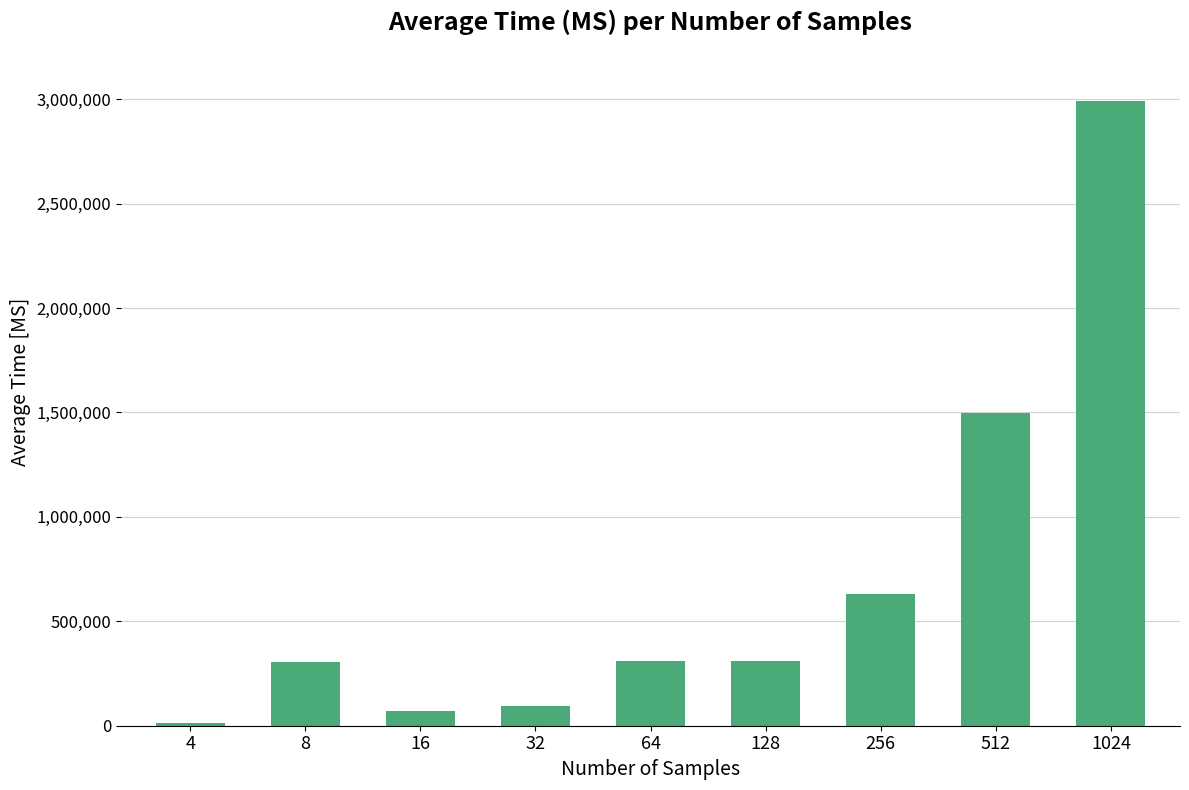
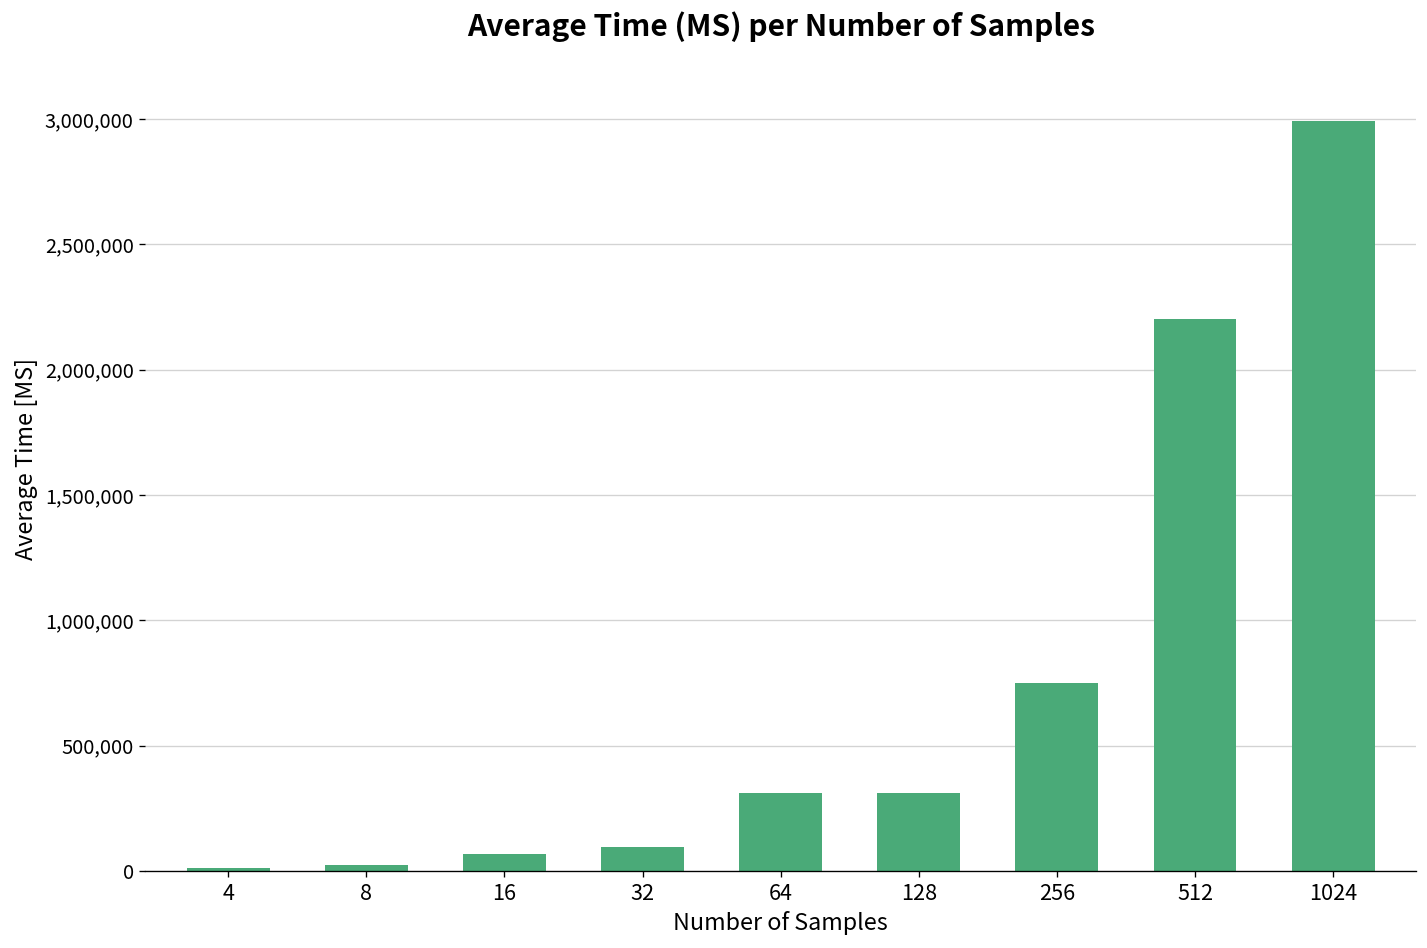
8: 310,000 -> 20,000
256: 630,000 -> 750,000
512: 1,500,000 -> 2,200,000
